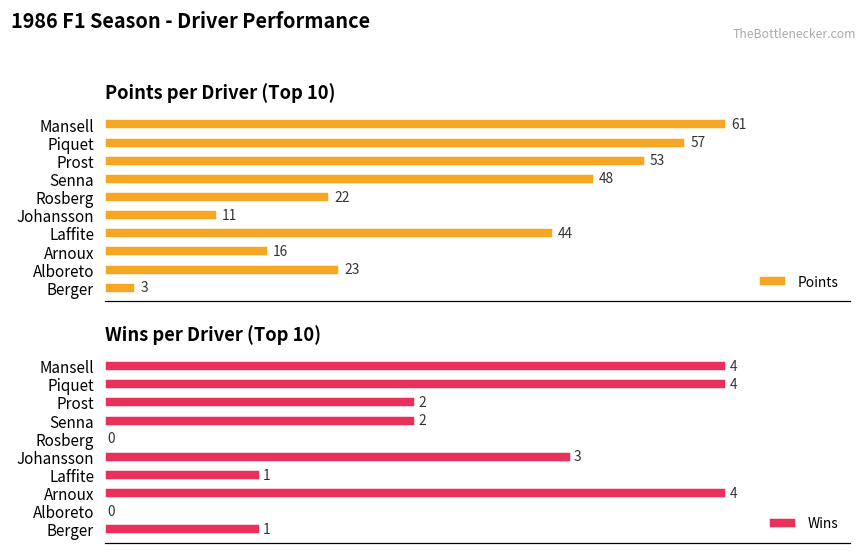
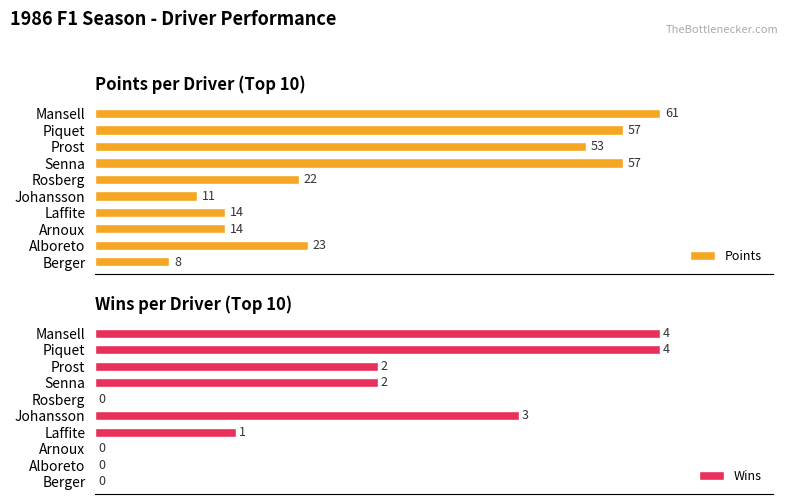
Points per Driver (Top 10), Senna: 48 -> 57
Points per Driver (Top 10), Laffite: 44 -> 14
Points per Driver (Top 10), Arnoux: 16 -> 14
Points per Driver (Top 10), Berger: 3 -> 8
Wins per Driver (Top 10), Arnoux: 4 -> 0
Wins per Driver (Top 10), Berger: 1 -> 0
